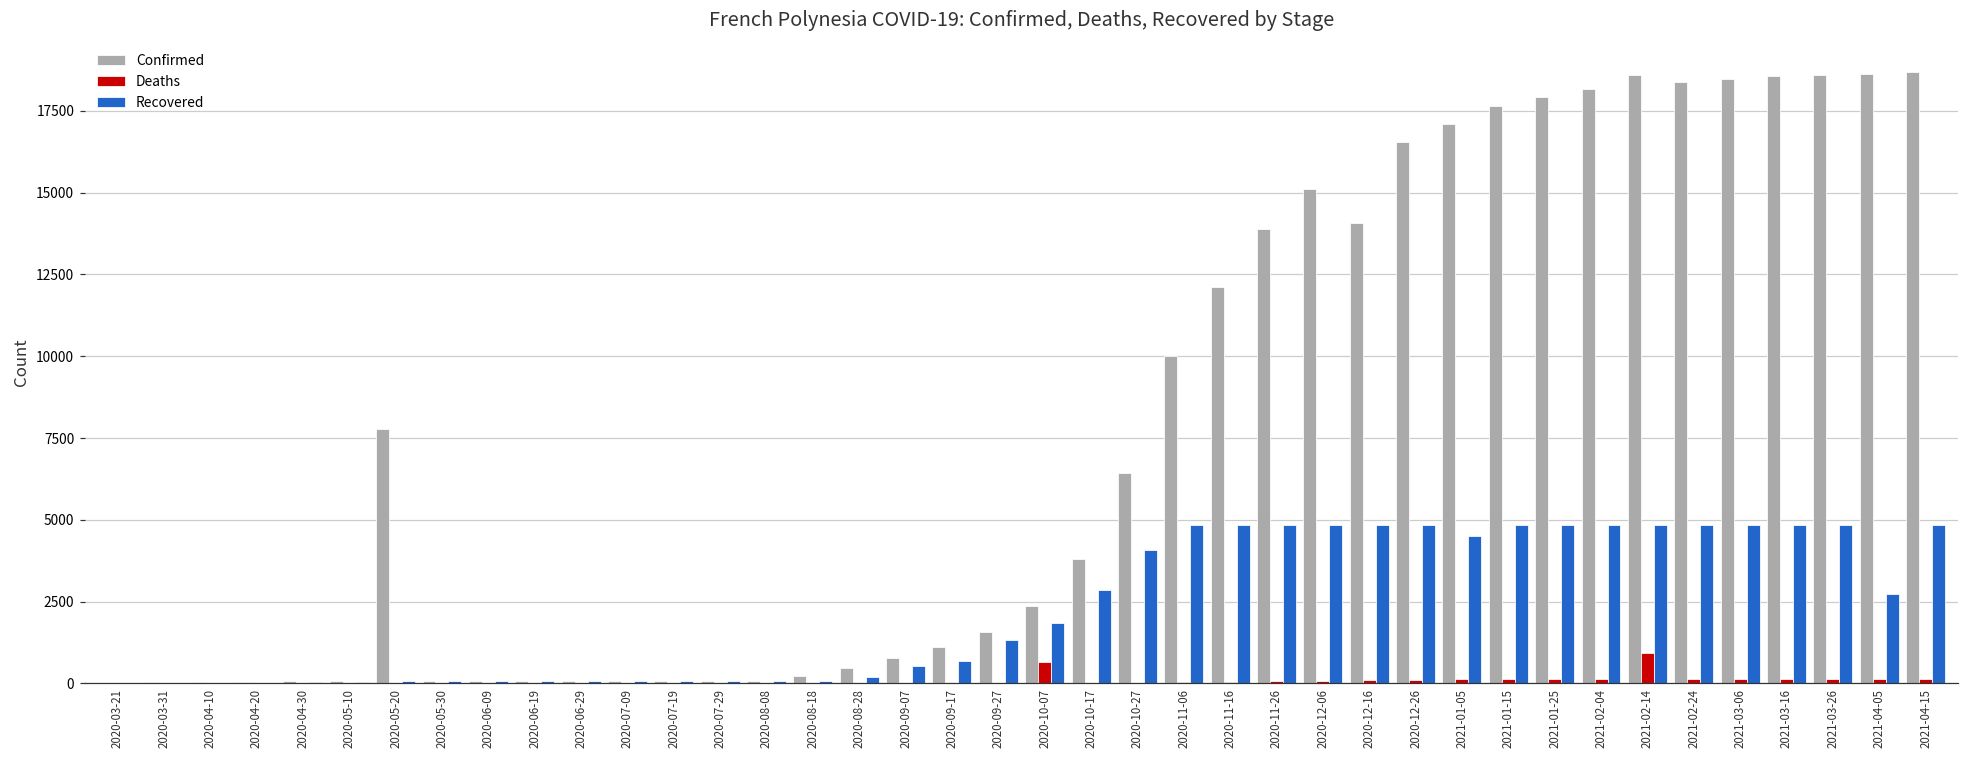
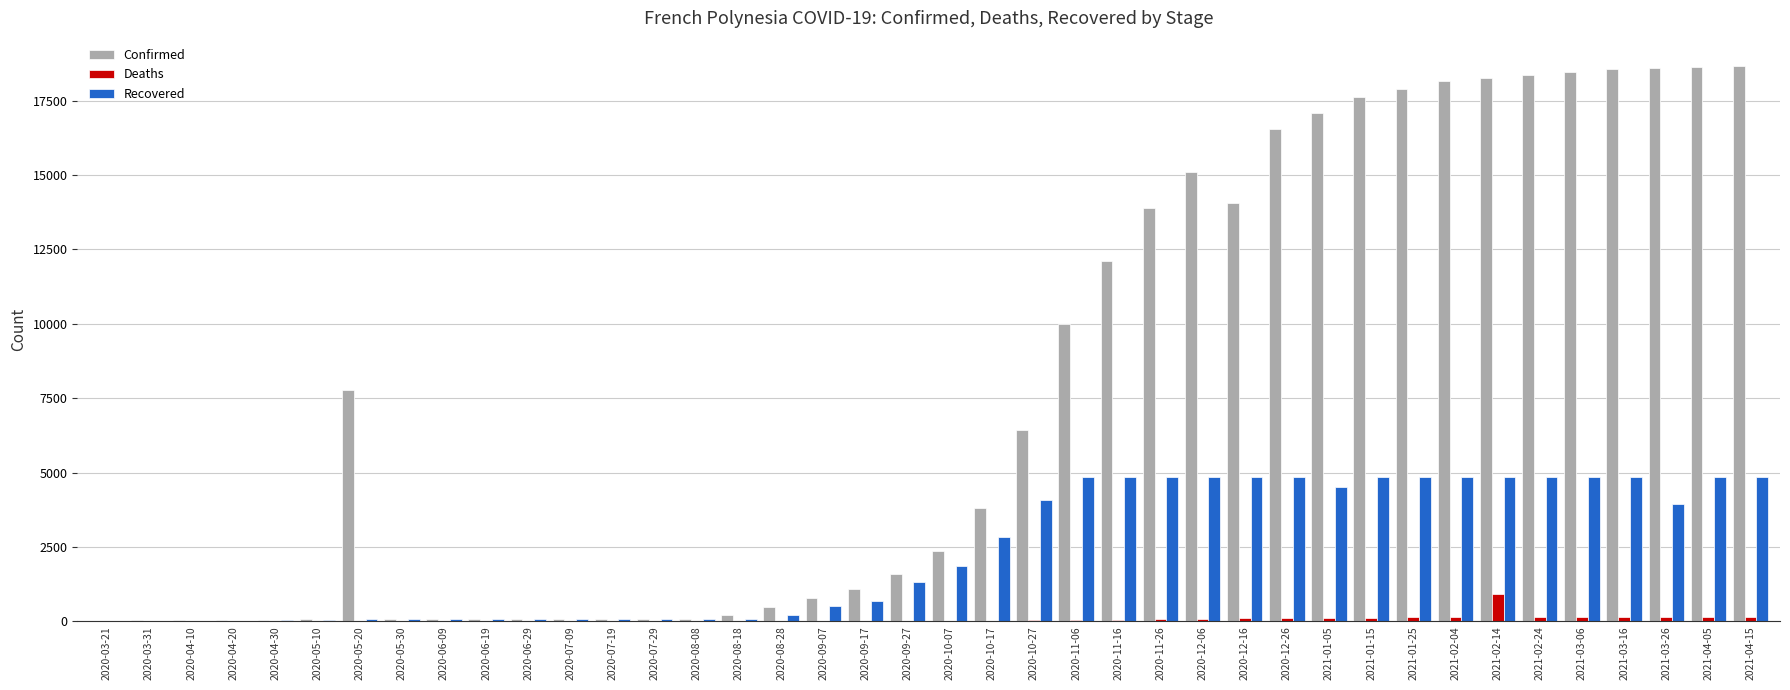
Deaths, 2020-10-07: 700 -> 0
Confirmed, 2021-02-14: 18600 -> 18300
Recovered, 2021-03-26: 4800 -> 4000
Recovered, 2021-04-05: 2700 -> 4800
